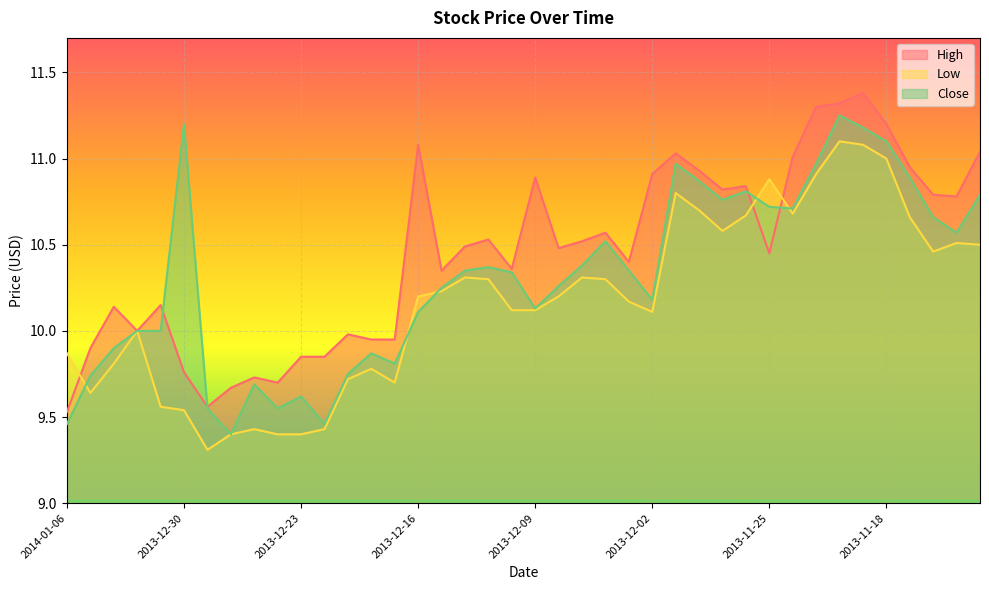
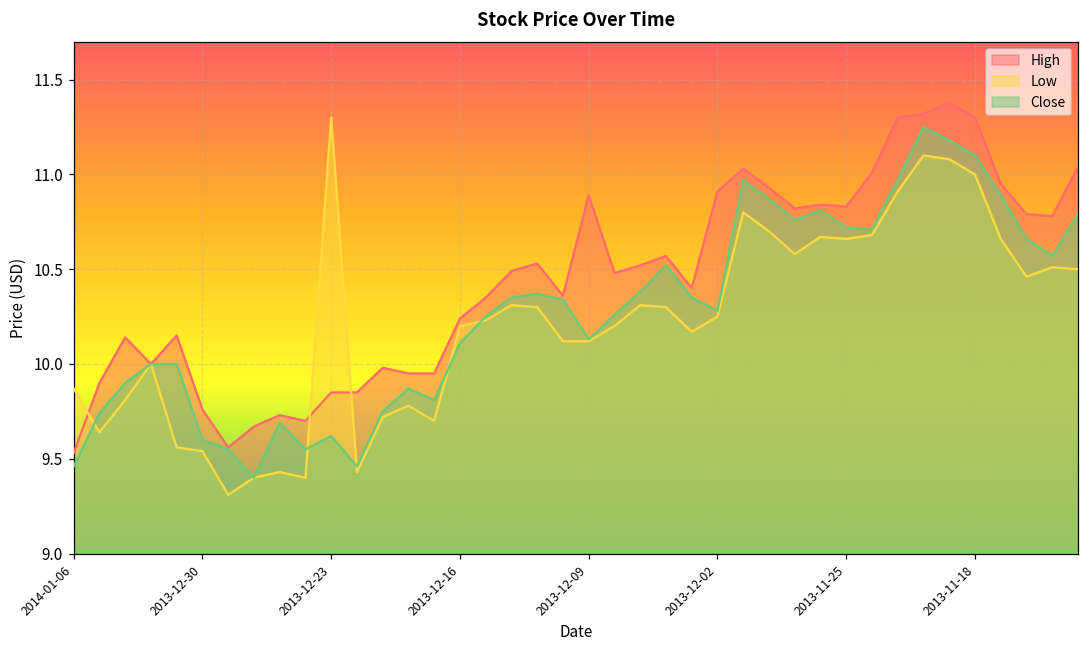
Close, 2013-12-30: 11.2 -> 9.6
Low, 2013-12-23: 9.4 -> 11.3
High, 2013-12-16: 11.08 -> 10.24
Low, 2013-12-02: 10.11 -> 10.25
Close, 2013-12-02: 10.18 -> 10.28
High, 2013-11-25: 10.45 -> 10.83
Low, 2013-11-25: 10.88 -> 10.66
High, 2013-11-18: 11.2 -> 11.3
